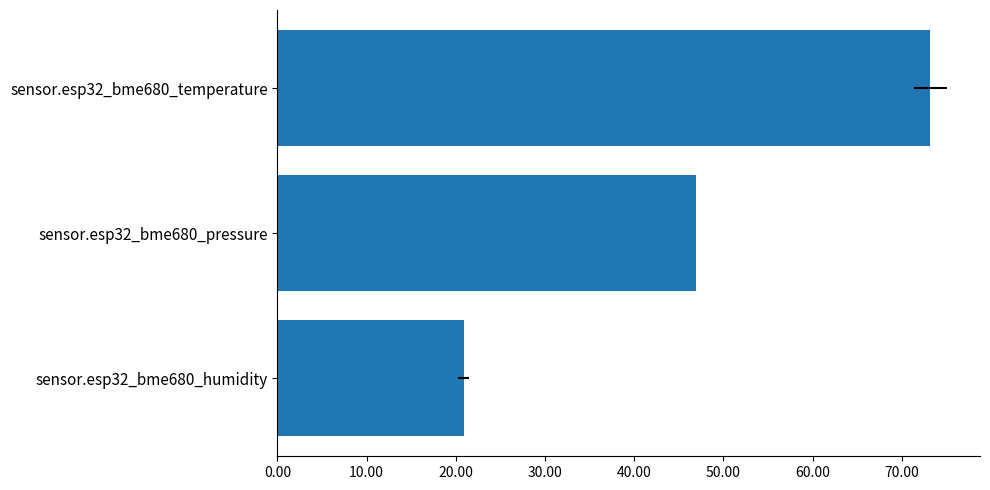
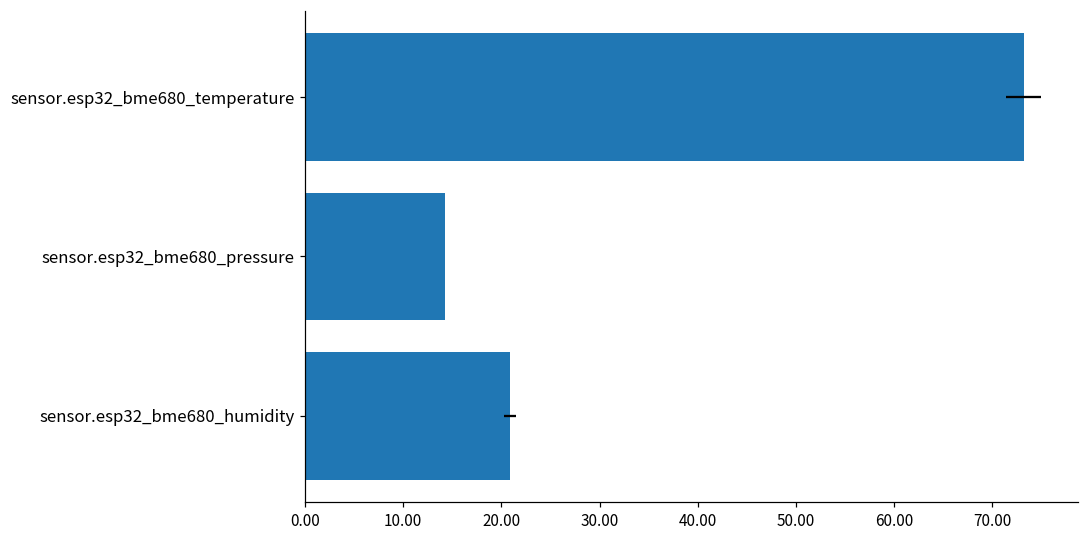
sensor.esp32_bme680_pressure: 47 -> 14
